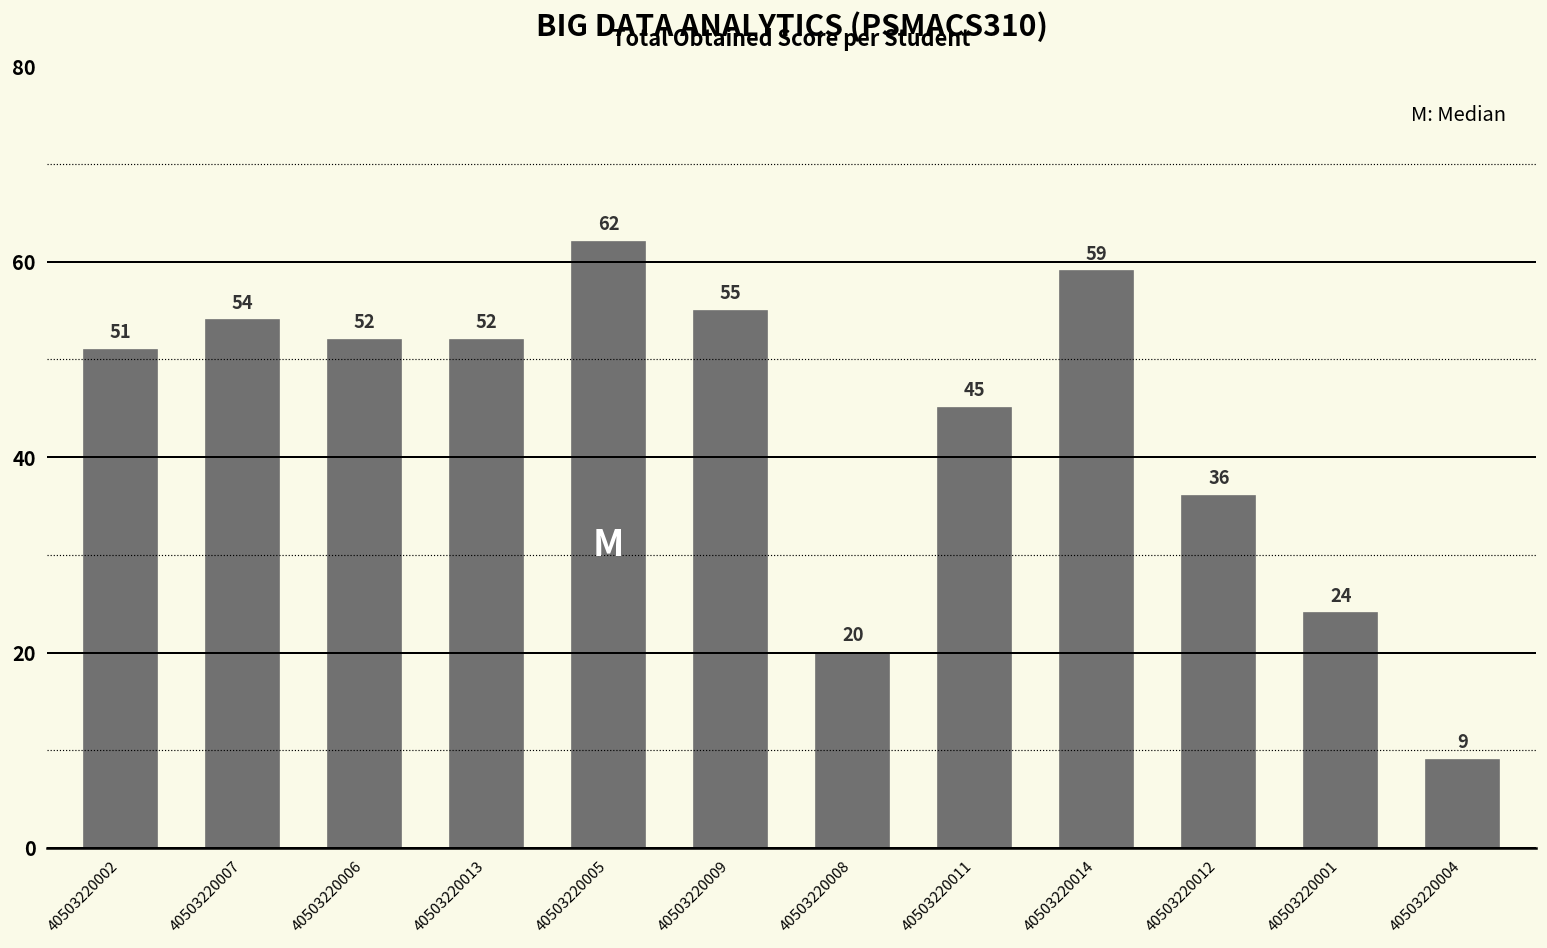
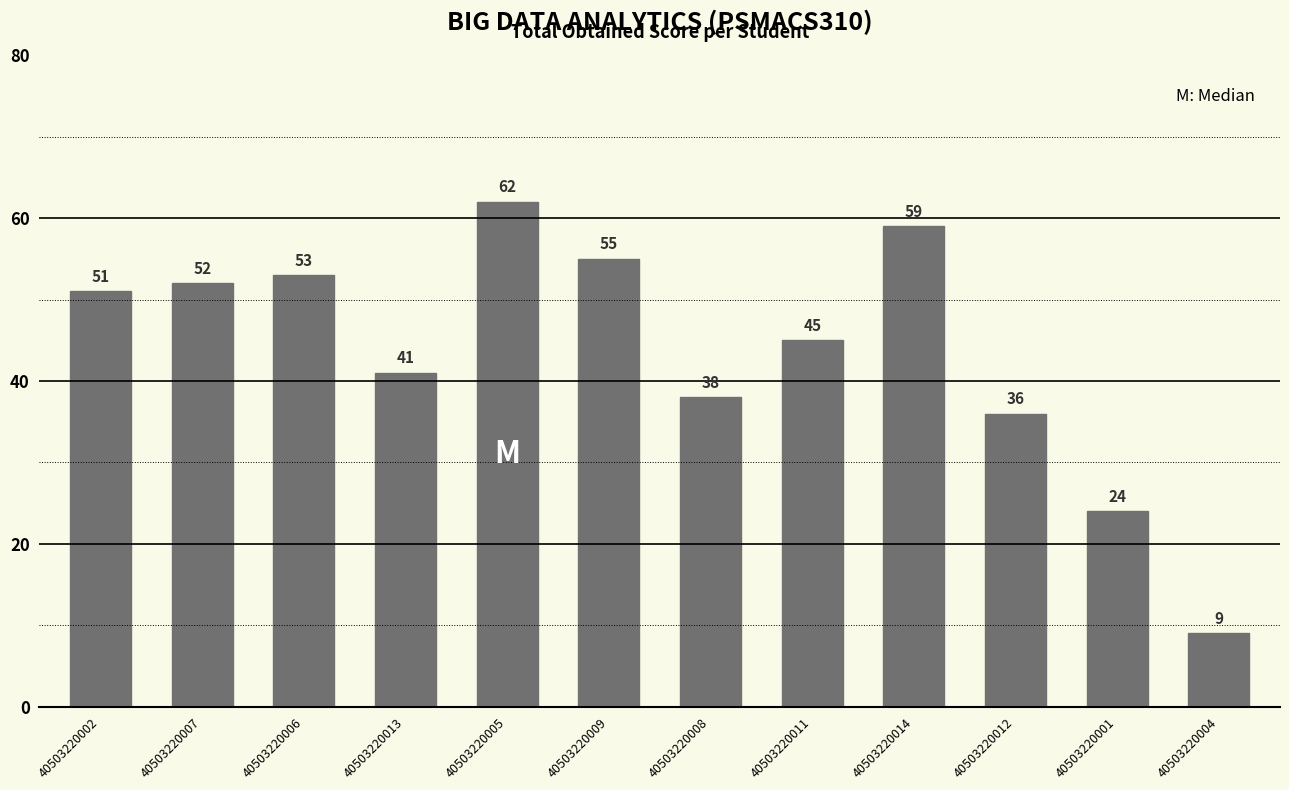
40503220007: 54 -> 52
40503220006: 52 -> 53
40503220013: 52 -> 41
40503220008: 20 -> 38
